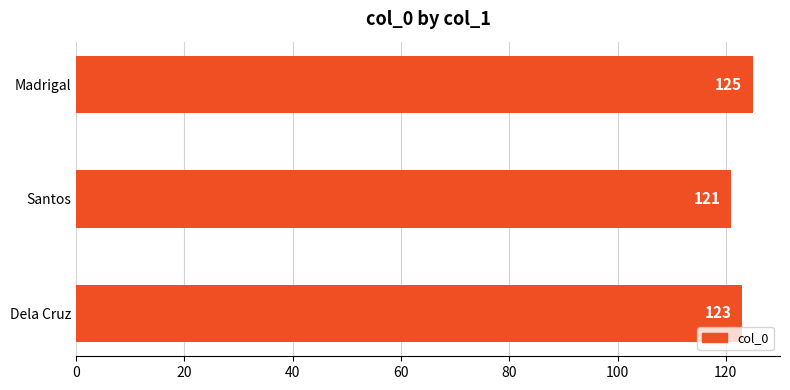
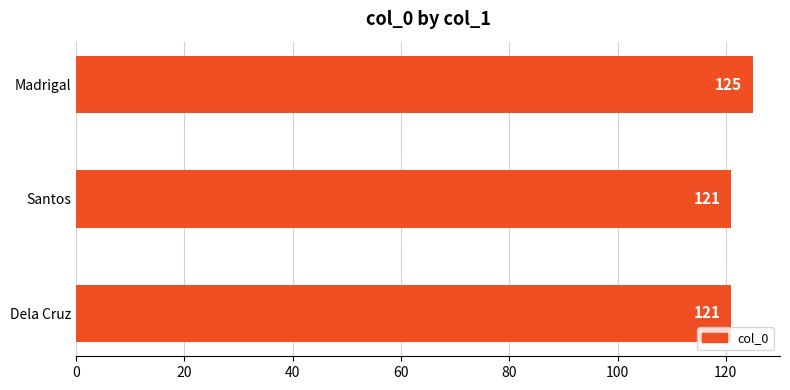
Dela Cruz: 123 -> 121
